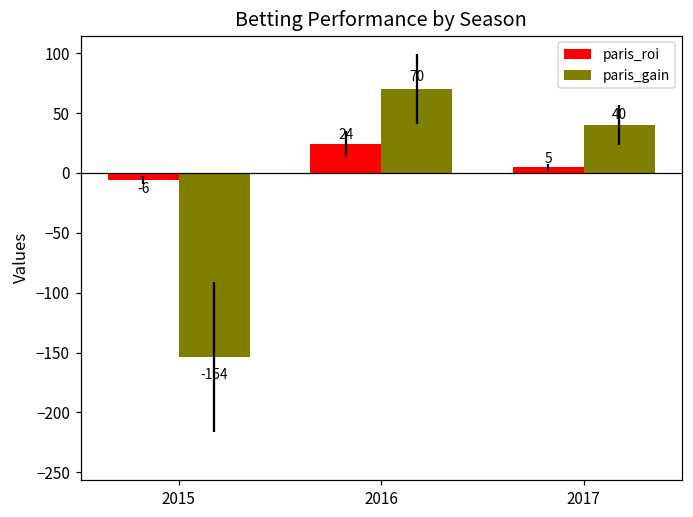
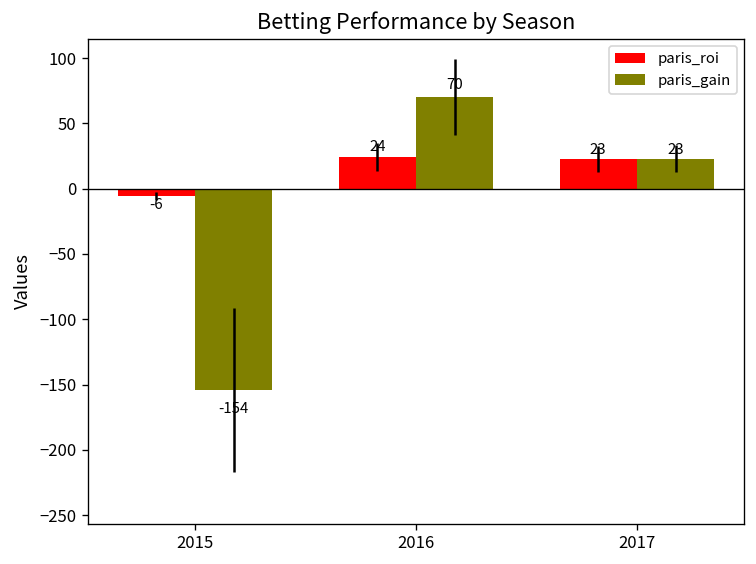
paris_roi, 2017: 5 -> 23
paris_gain, 2017: 40 -> 23
